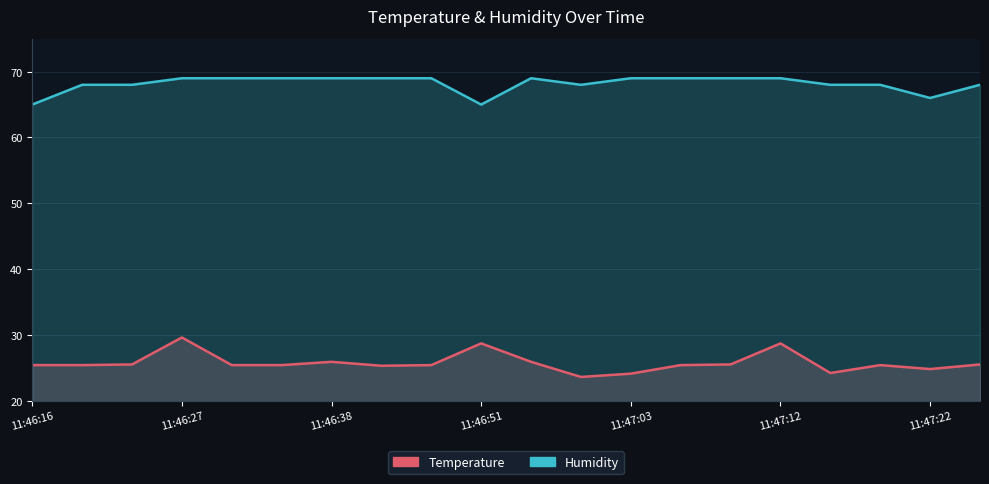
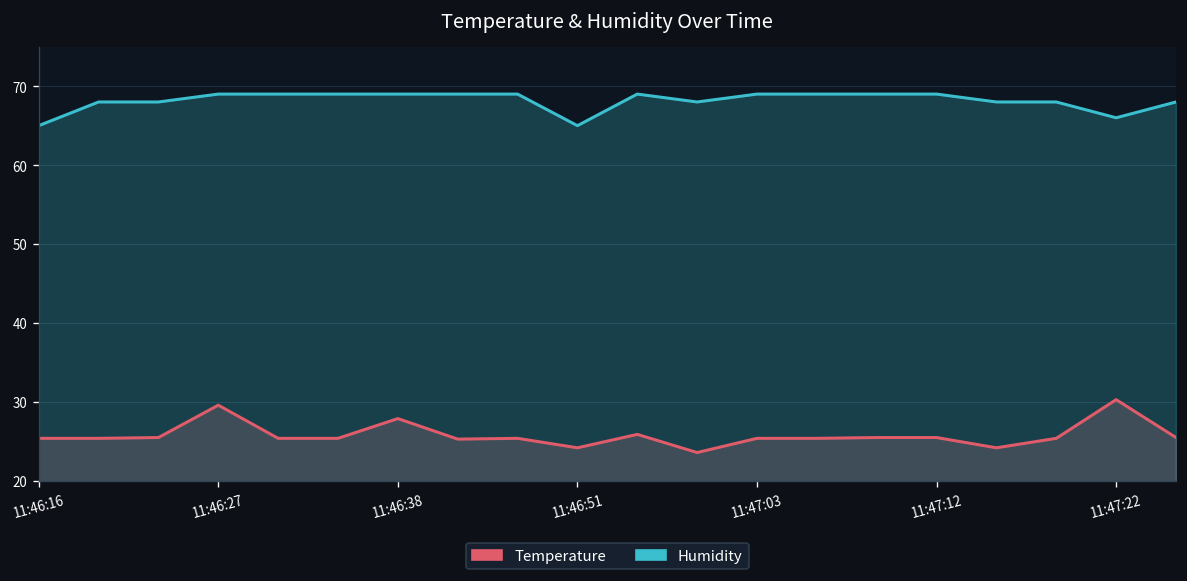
Temperature, 11:46:38: 26 -> 28
Temperature, 11:46:51: 29 -> 24
Temperature, 11:47:03: 24 -> 25
Temperature, 11:47:12: 29 -> 26
Temperature, 11:47:22: 25 -> 30
